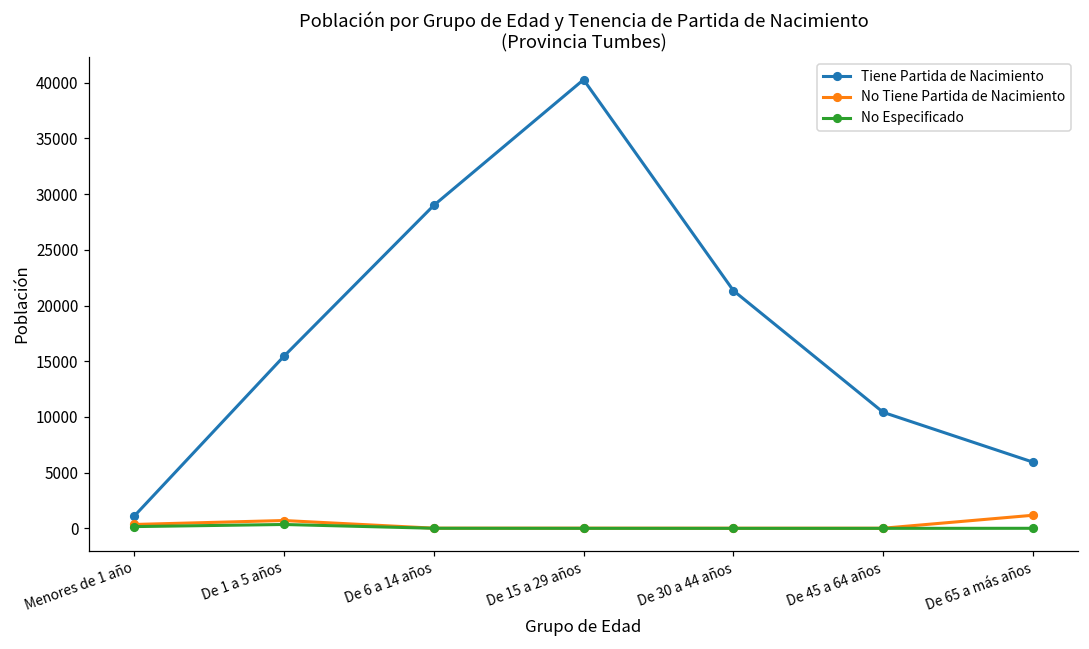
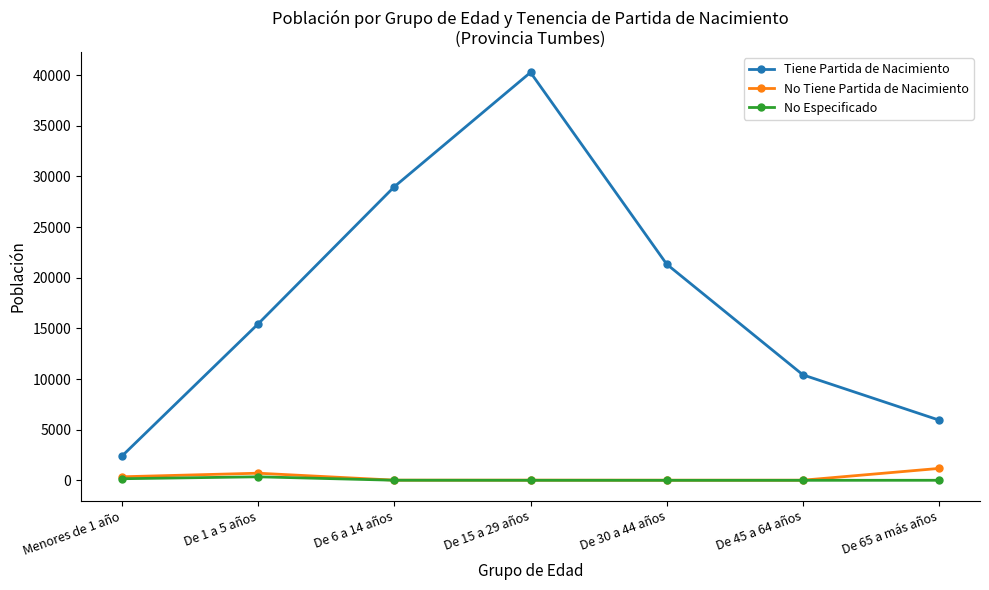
Tiene Partida de Nacimiento, Menores de 1 año: 1100 -> 2400
